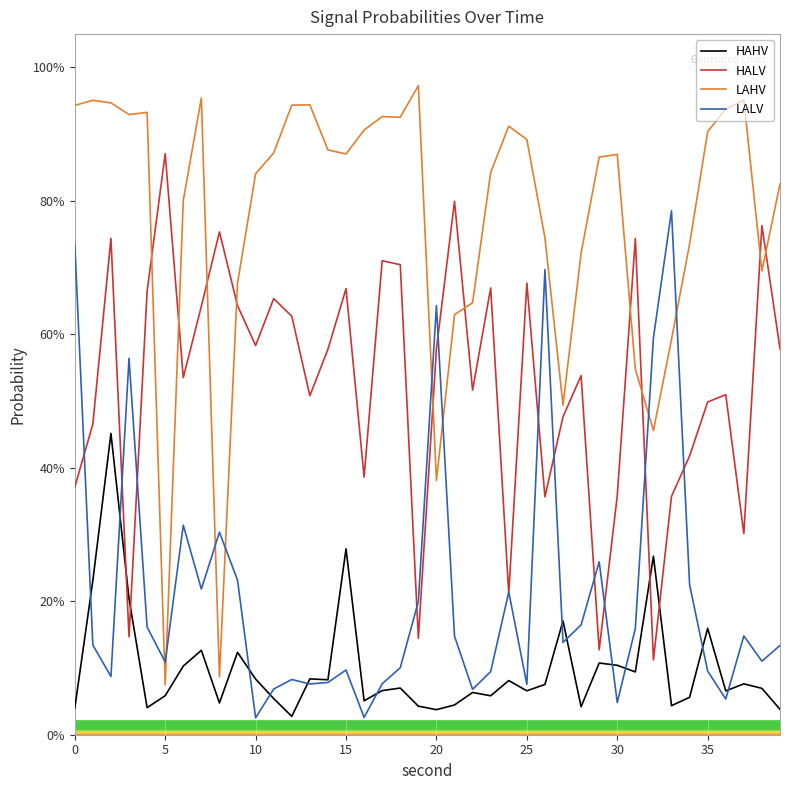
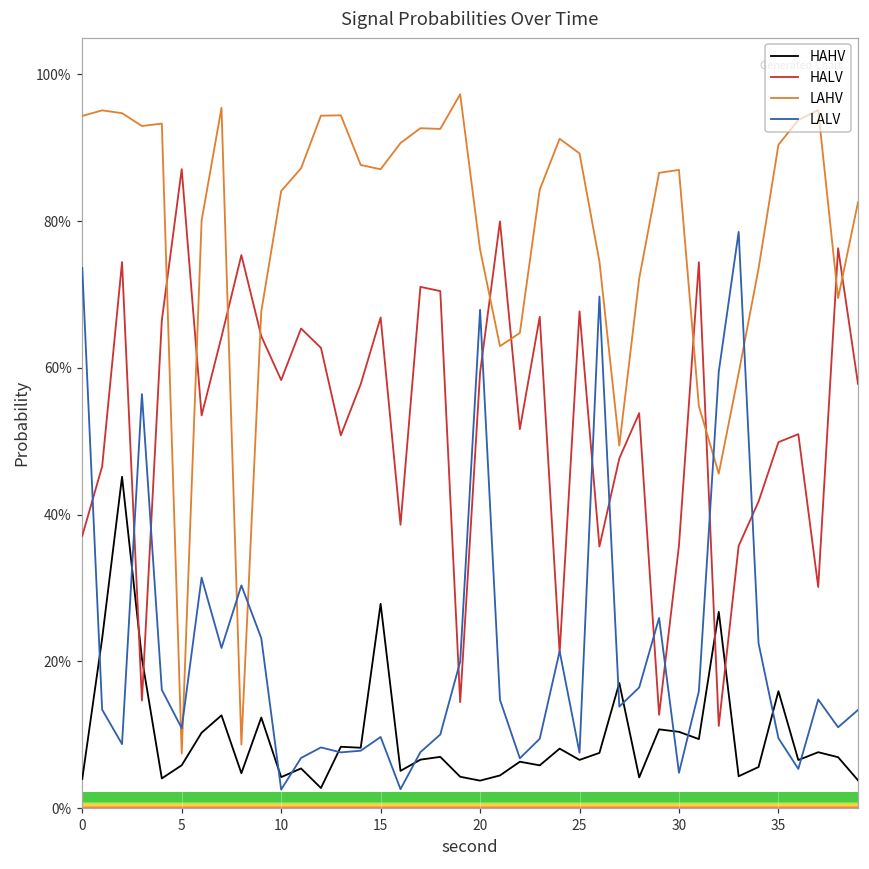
HAHV, 10: 8% -> 4%
HALV, 20: 58% -> 59%
LAHV, 20: 38% -> 76%
LALV, 20: 64% -> 68%
